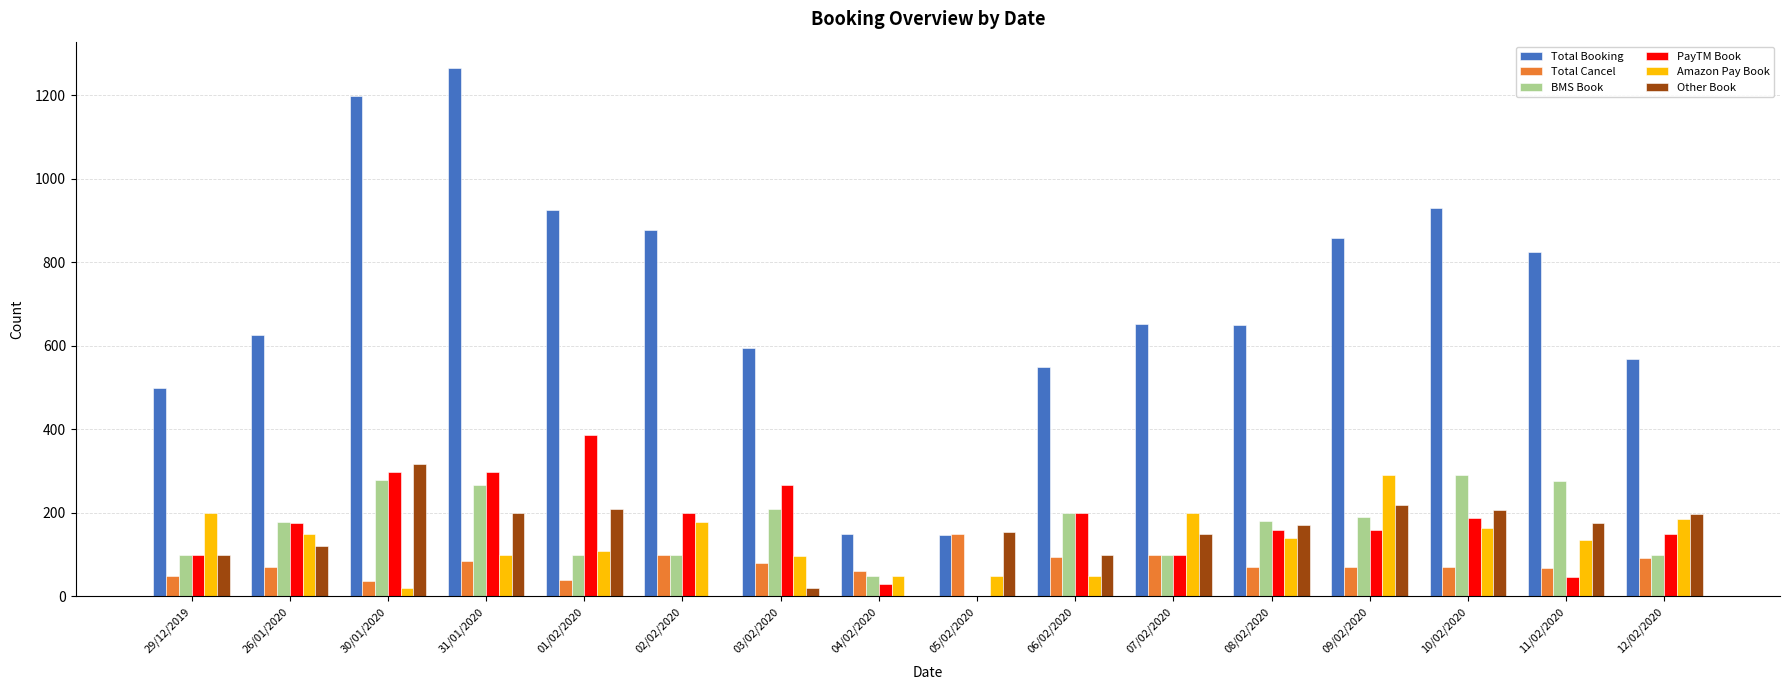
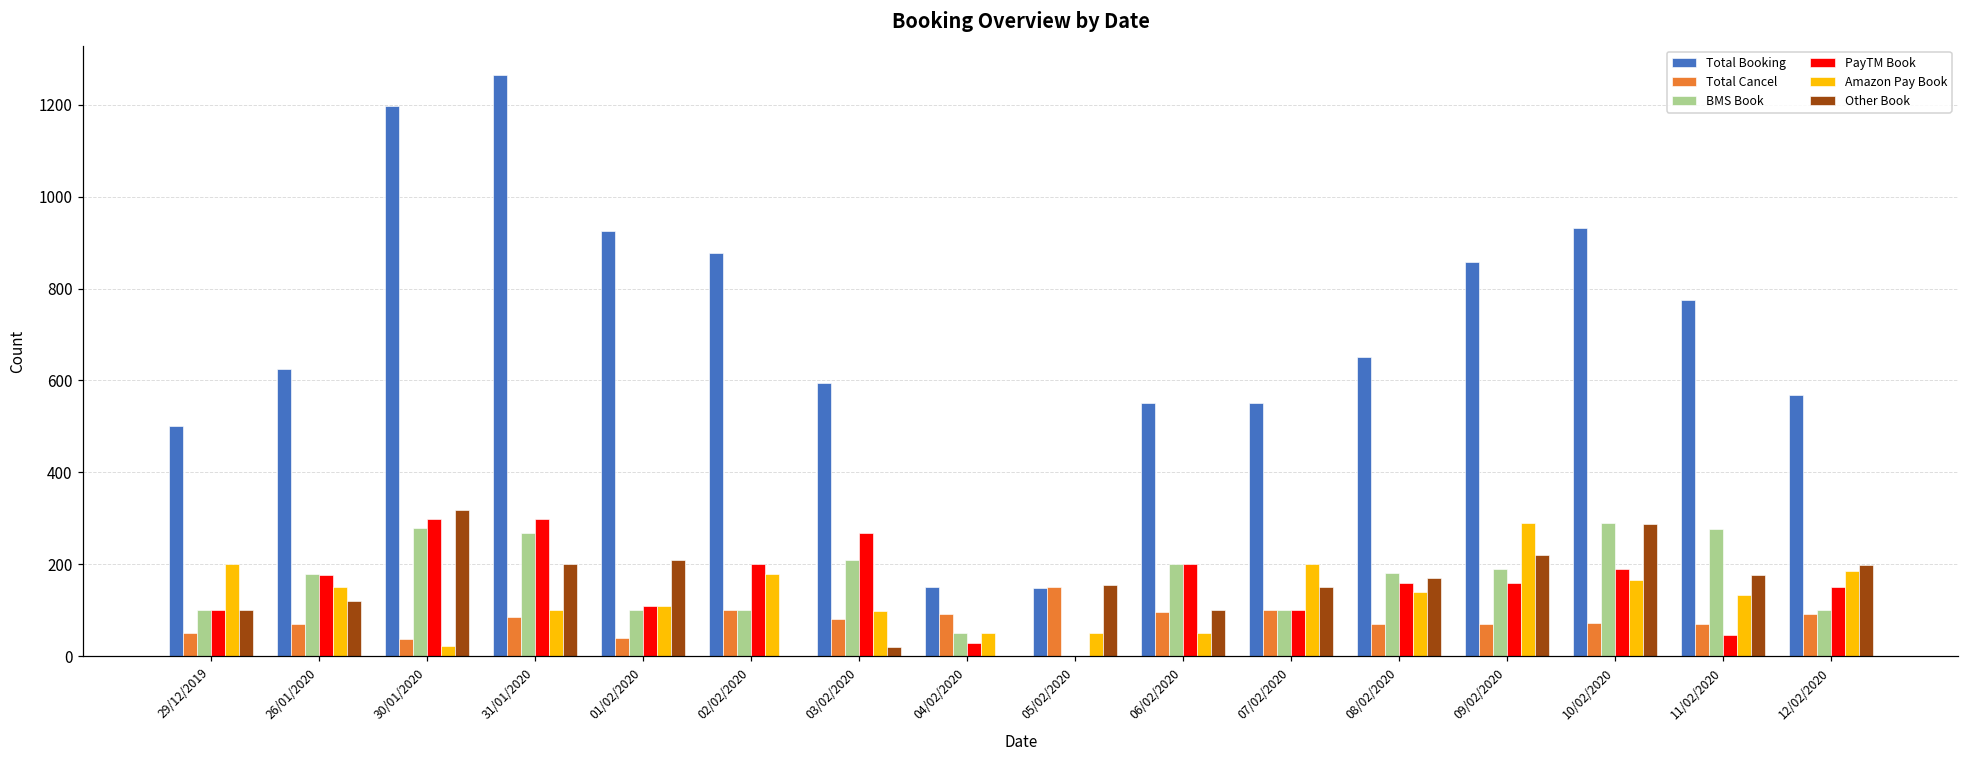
PayTM Book, 01/02/2020: 390 -> 110
Total Cancel, 04/02/2020: 60 -> 90
Total Booking, 07/02/2020: 650 -> 550
Other Book, 10/02/2020: 210 -> 290
Total Booking, 11/02/2020: 820 -> 780
